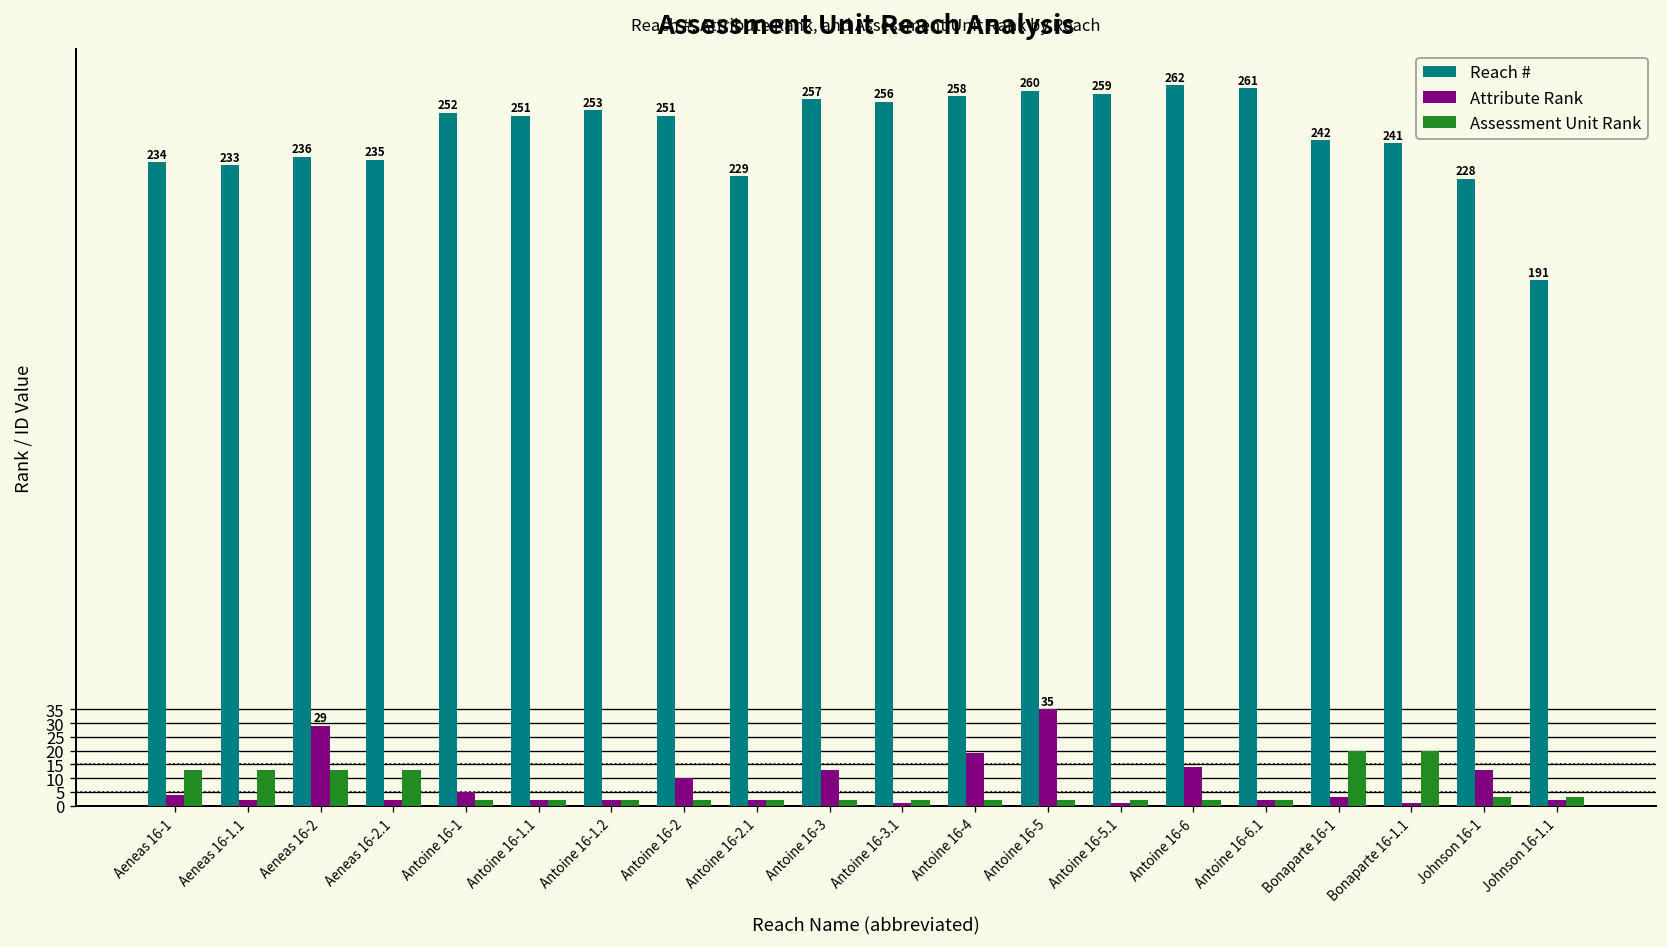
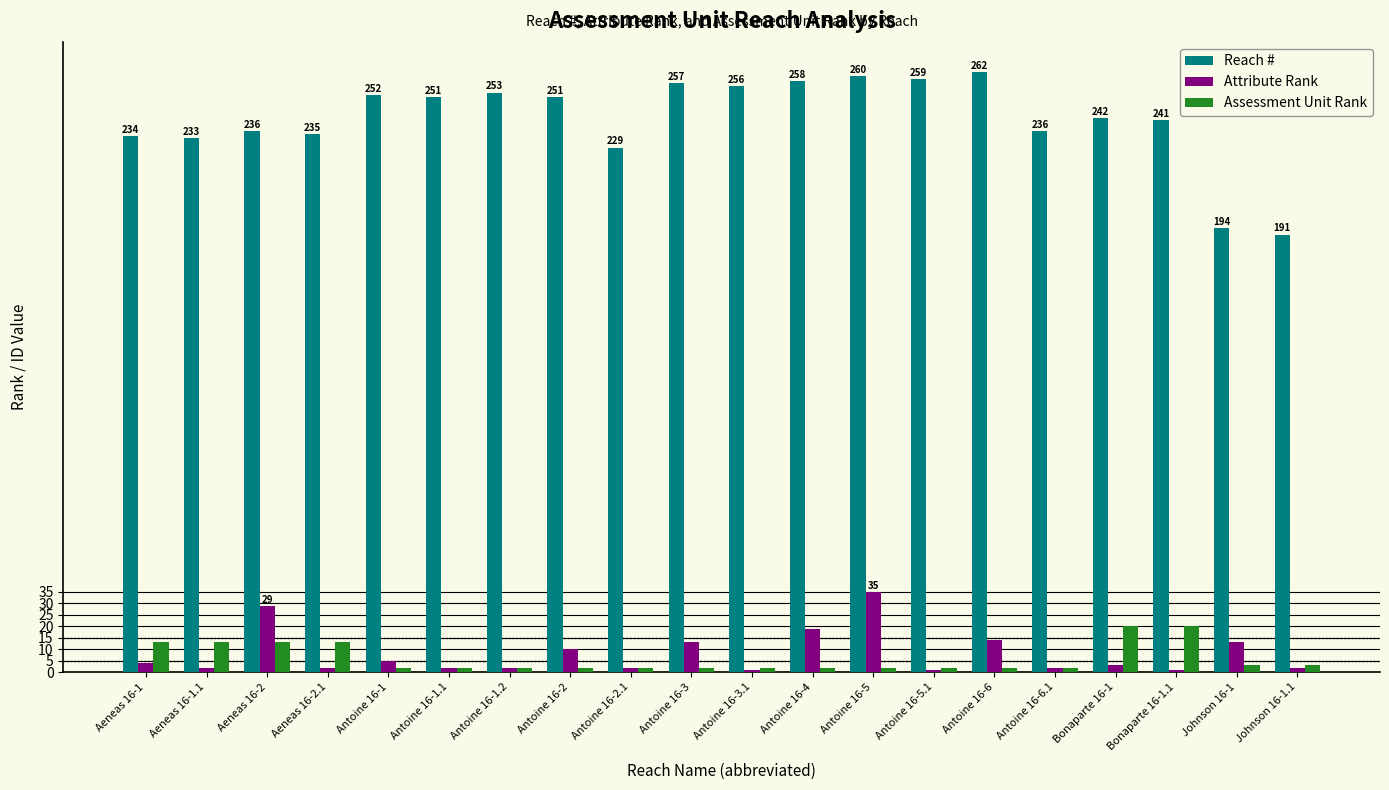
Reach #, Antoine 16-6.1: 261 -> 236
Reach #, Johnson 16-1: 228 -> 194
